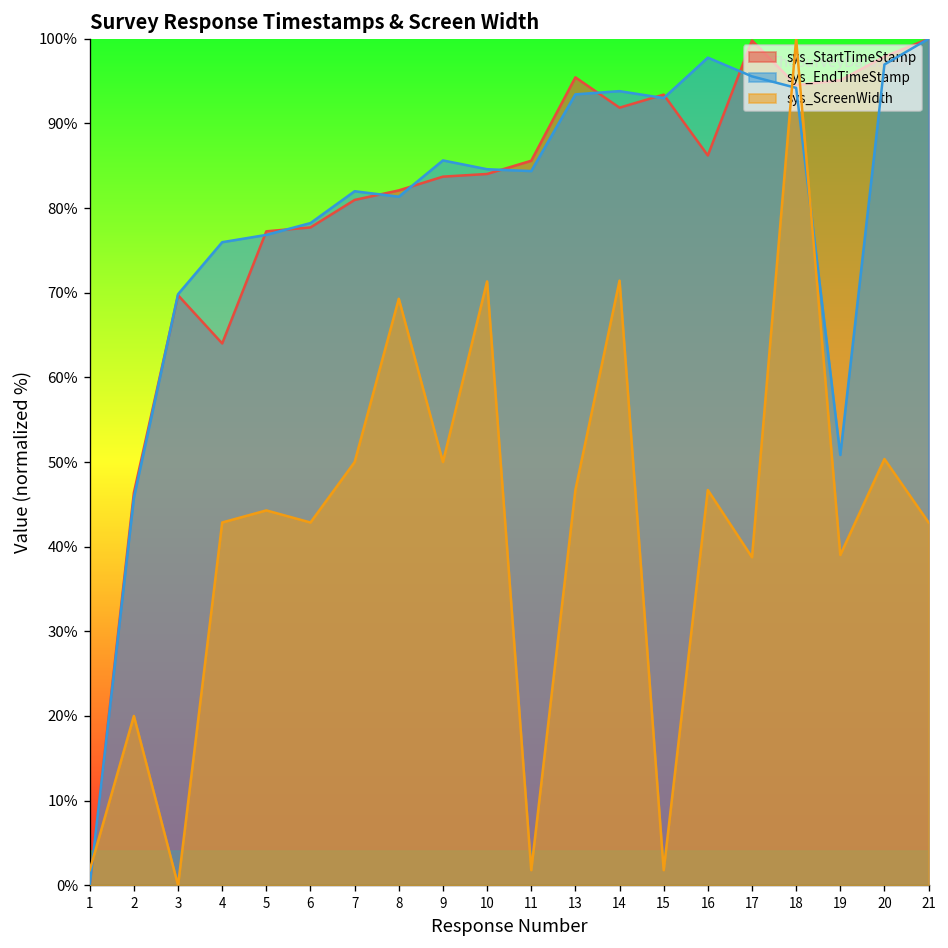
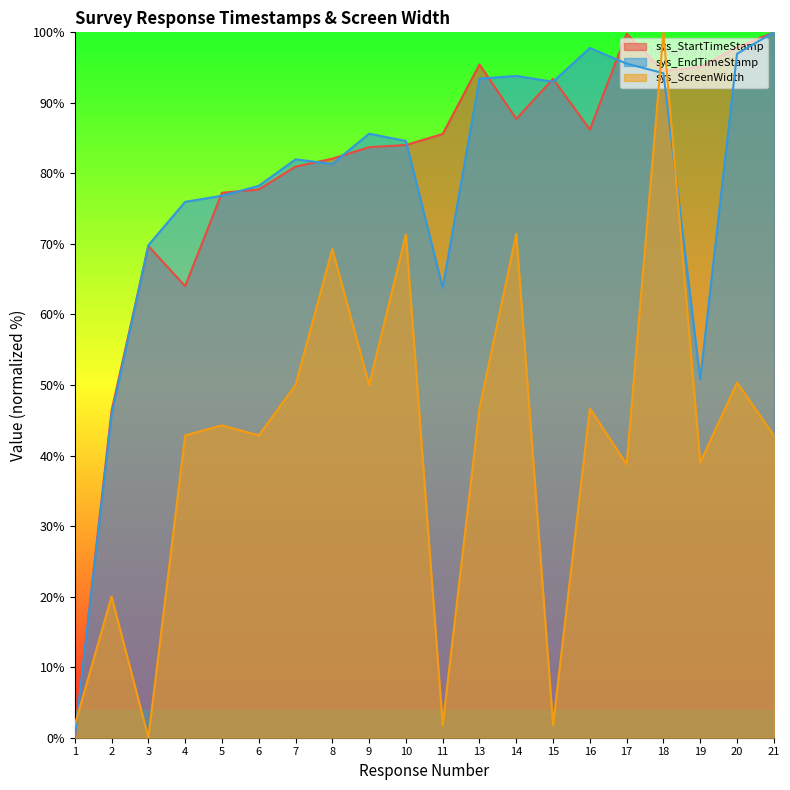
sys_EndTimeStamp, 11: 84% -> 64%
sys_StartTimeStamp, 14: 92% -> 88%
